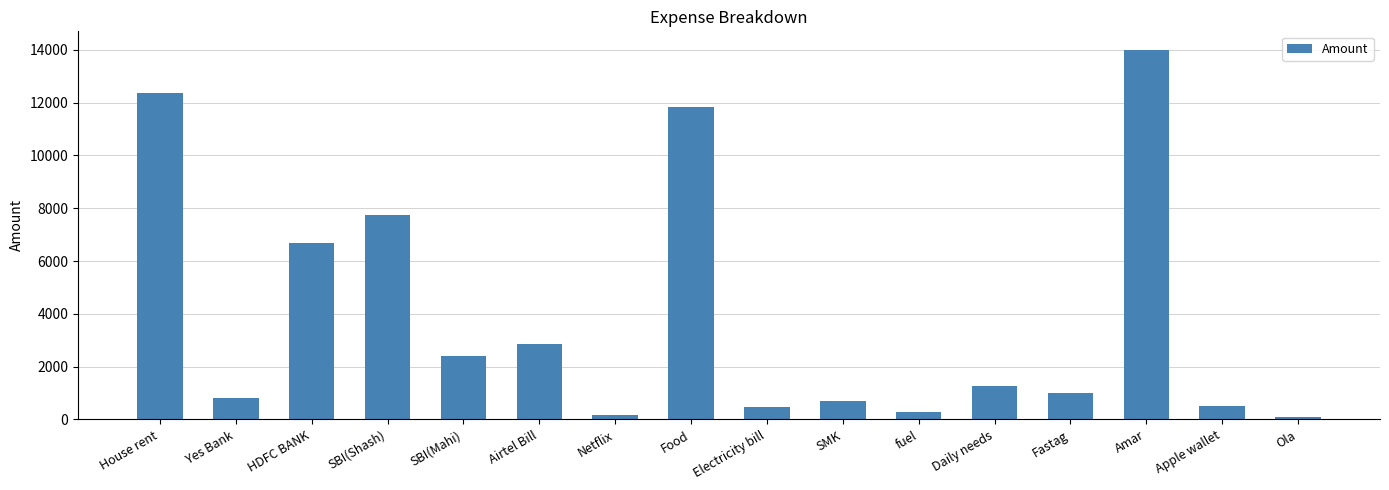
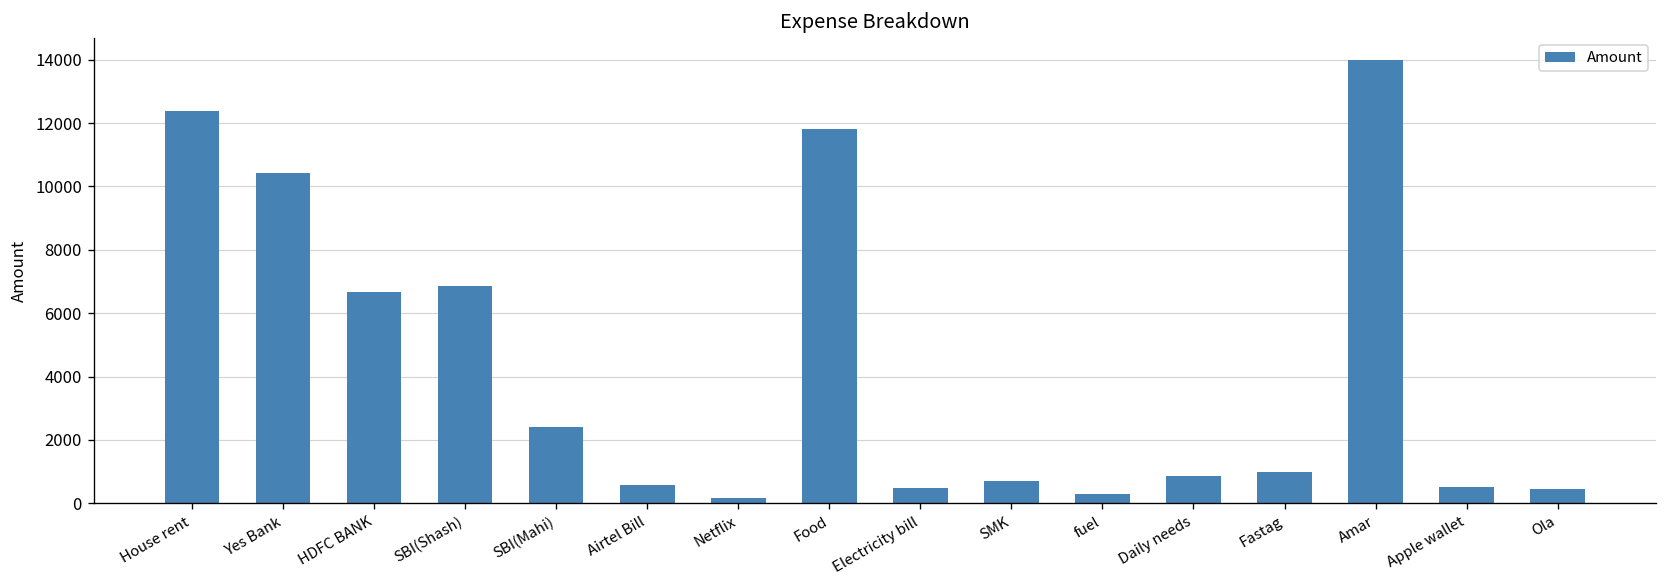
Yes Bank: 800 -> 10400
SBI(Shash): 7700 -> 6900
Airtel Bill: 2900 -> 600
Daily needs: 1300 -> 900
Ola: 100 -> 400
